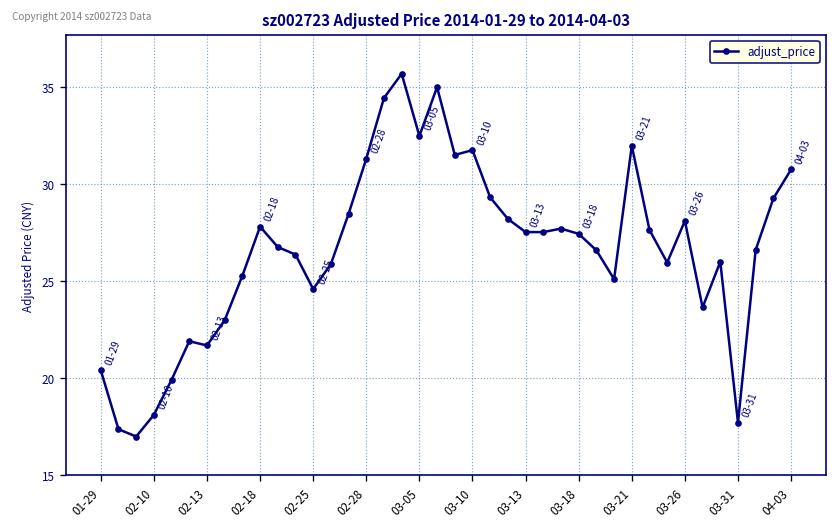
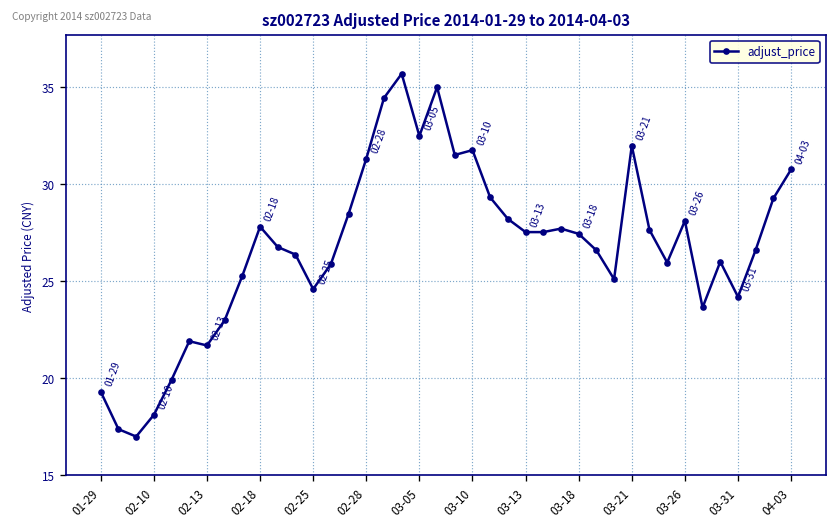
01-29: 20.4 -> 19.3
03-31: 17.7 -> 24.2
